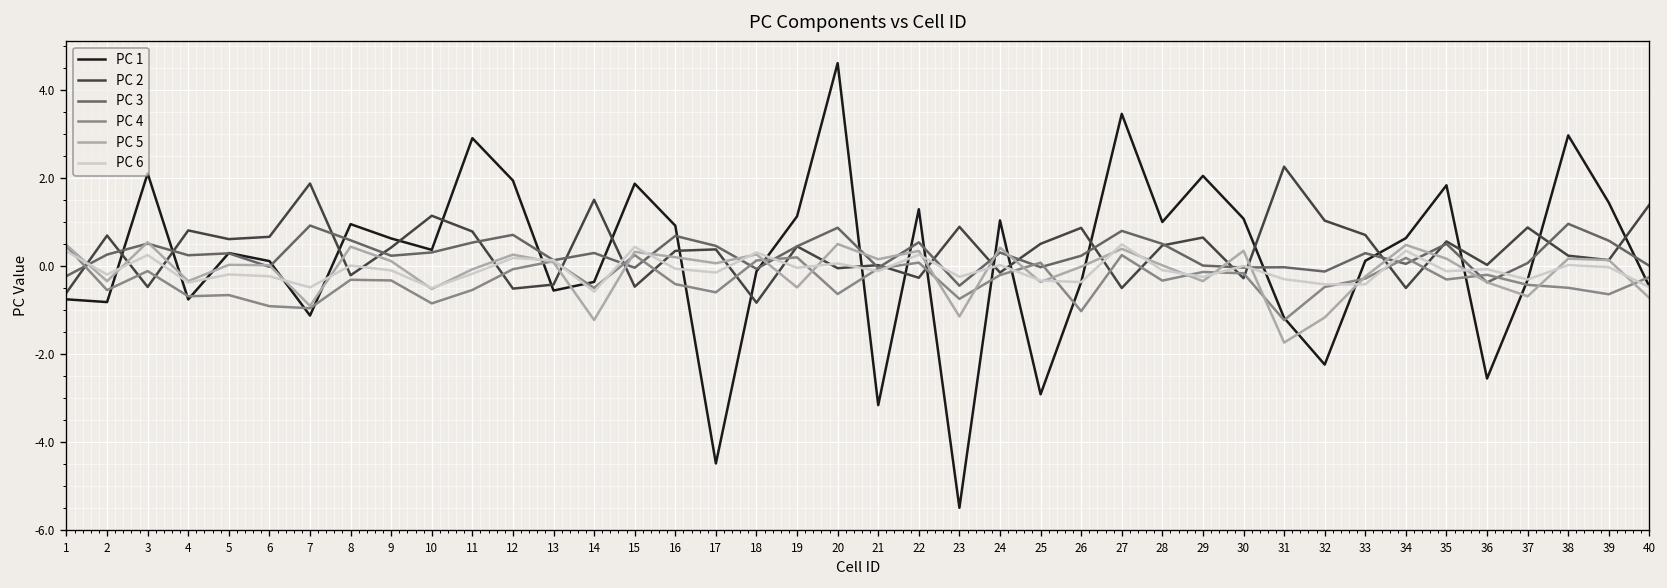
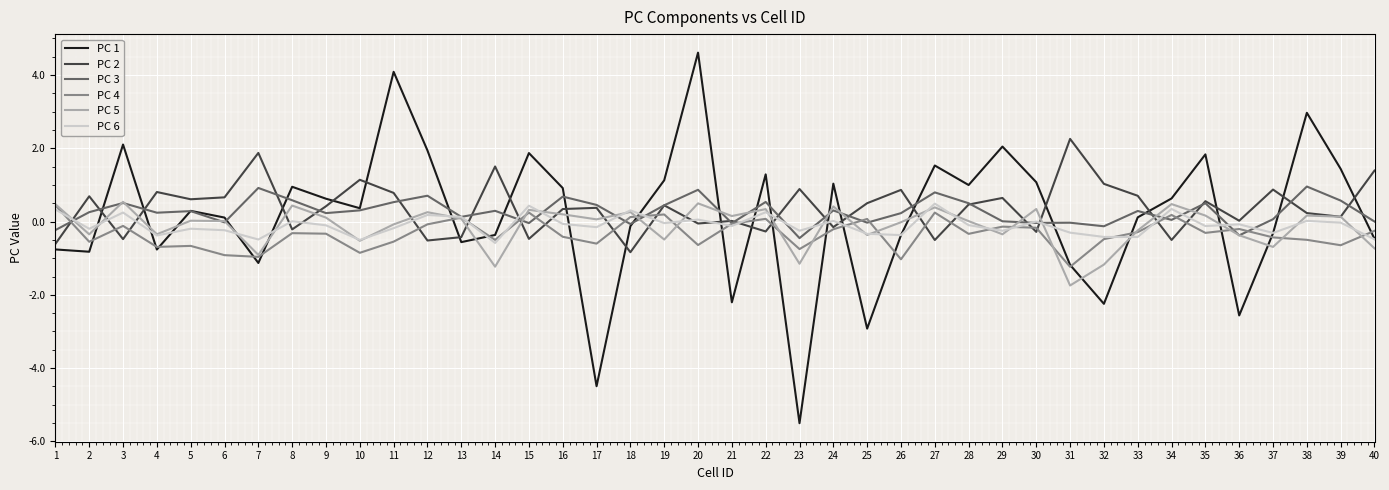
PC 1, 11: 2.9 -> 4.1
PC 1, 21: -3.2 -> -2.2
PC 1, 27: 3.5 -> 1.5
